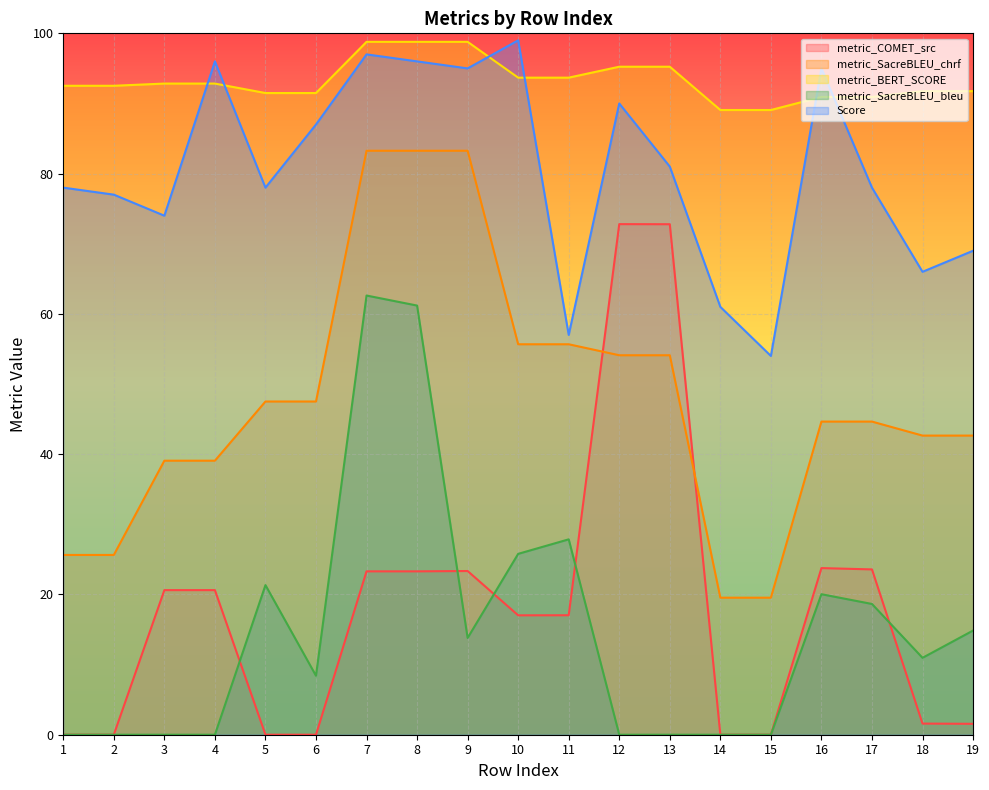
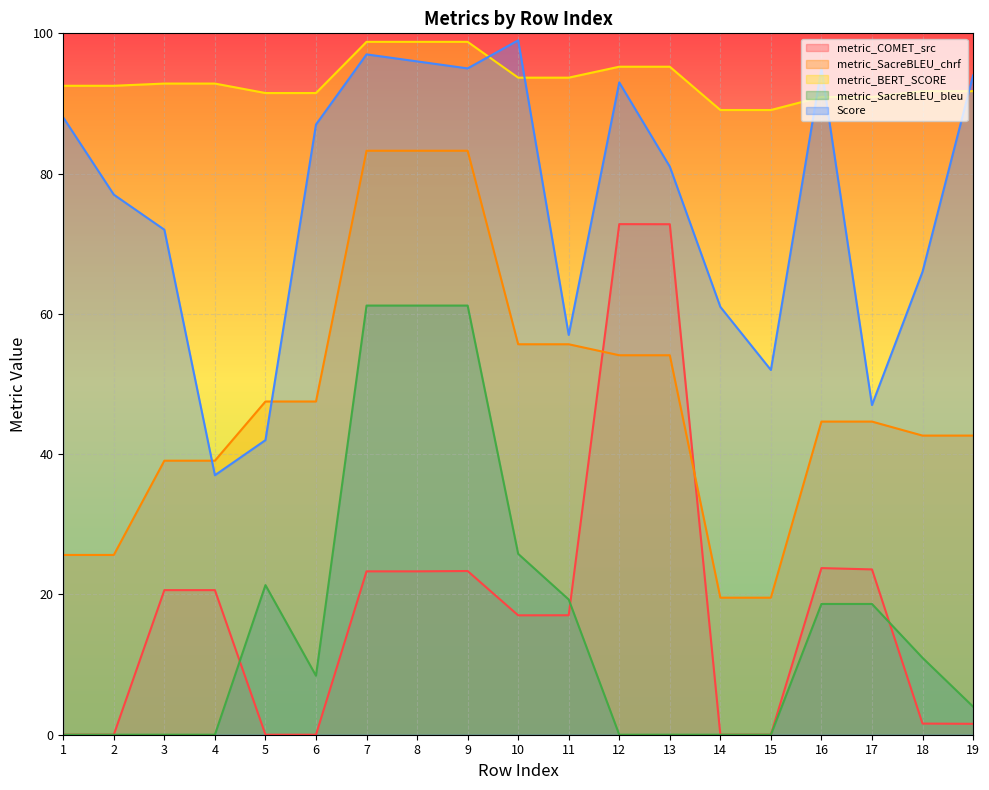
Score, 1: 78 -> 88
Score, 3: 74 -> 72
Score, 4: 96 -> 37
Score, 5: 78 -> 42
metric_SacreBLEU_bleu, 7: 63 -> 61
metric_SacreBLEU_bleu, 9: 14 -> 61
metric_SacreBLEU_bleu, 11: 28 -> 19
Score, 12: 90 -> 93
Score, 15: 54 -> 52
metric_SacreBLEU_bleu, 16: 20 -> 19
Score, 17: 78 -> 47
metric_SacreBLEU_bleu, 19: 15 -> 4
Score, 19: 69 -> 94
